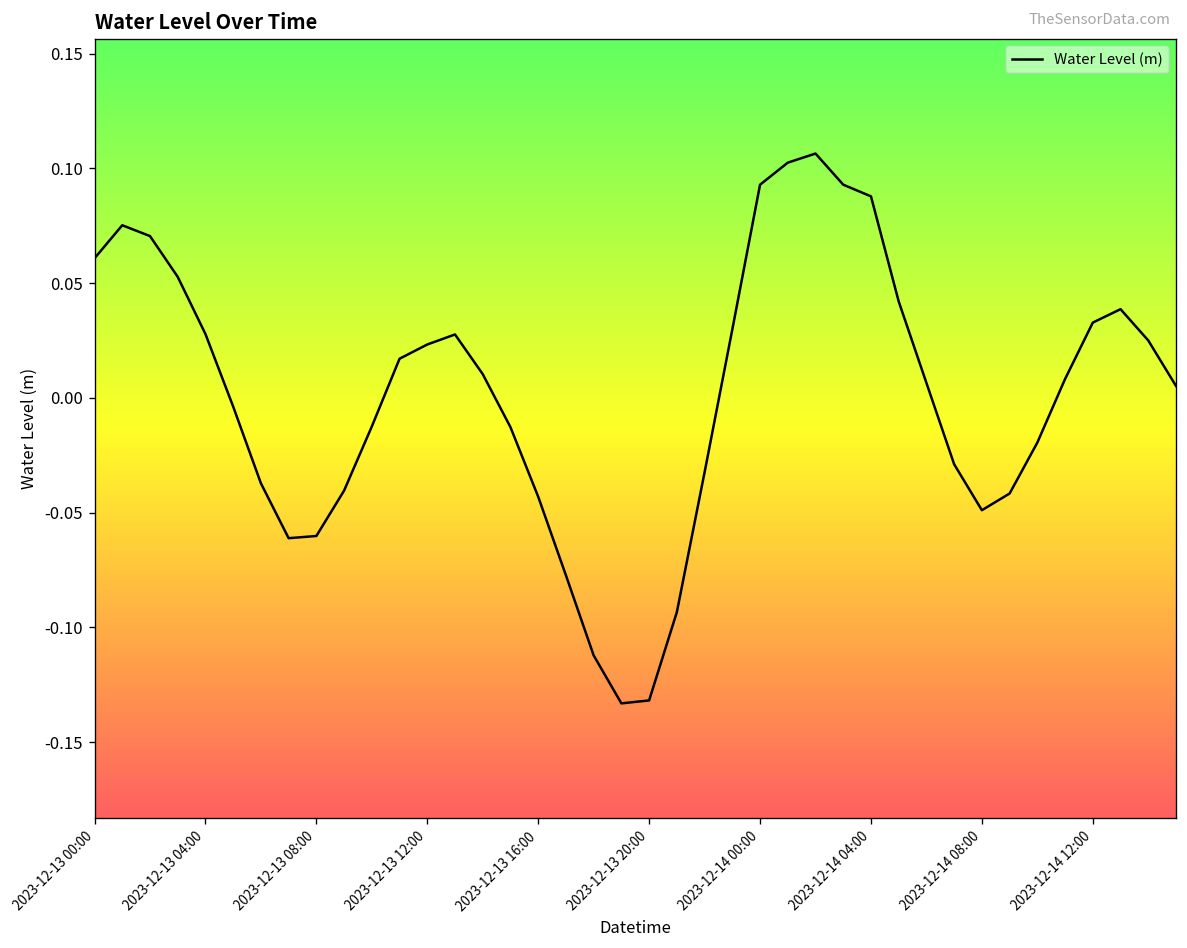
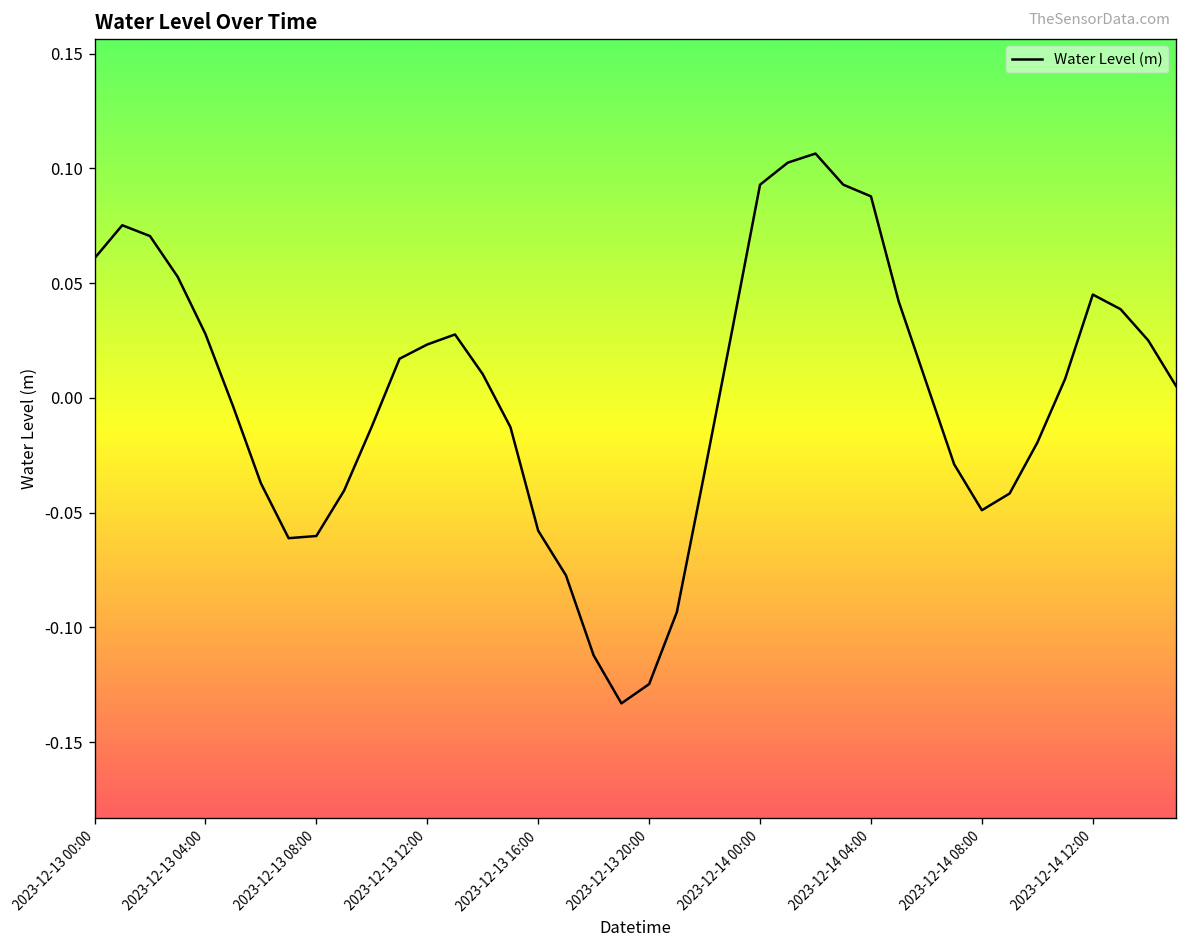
2023-12-13 16:00: -0.043 -> -0.058
2023-12-13 20:00: -0.132 -> -0.125
2023-12-14 12:00: 0.033 -> 0.045
